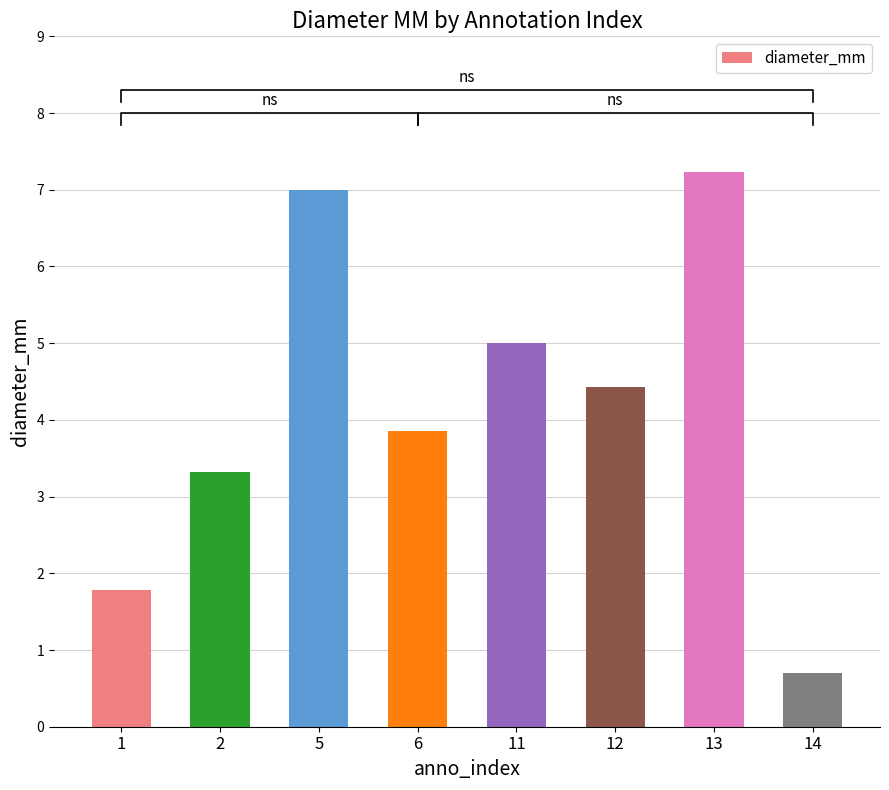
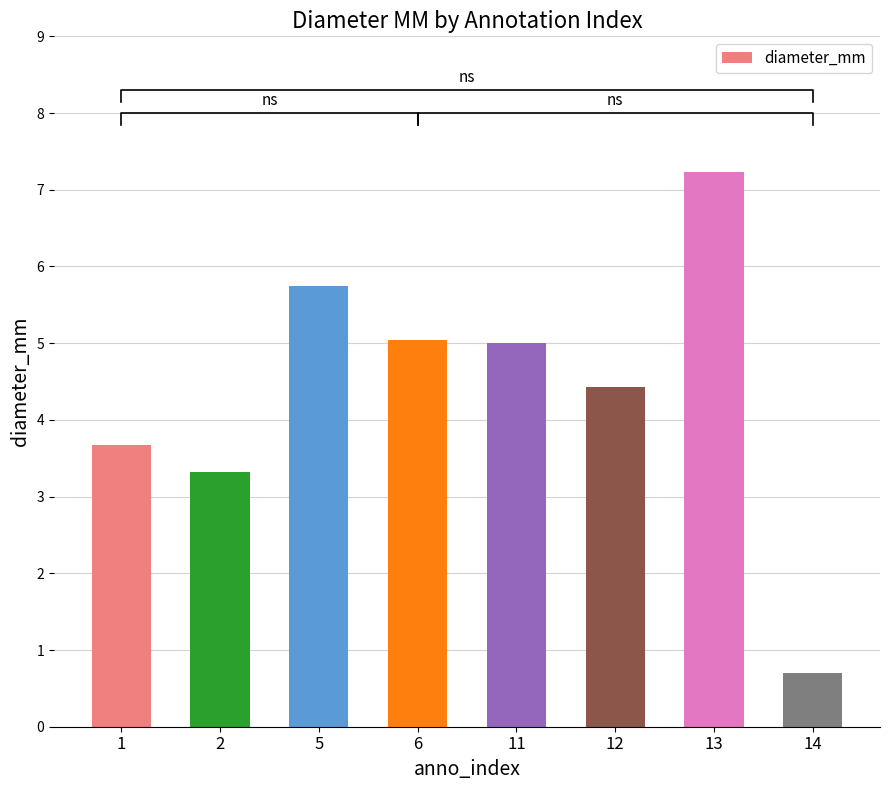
diameter_mm, 1: 1.8 -> 3.7
diameter_mm, 5: 7.0 -> 5.7
diameter_mm, 6: 3.9 -> 5.0
